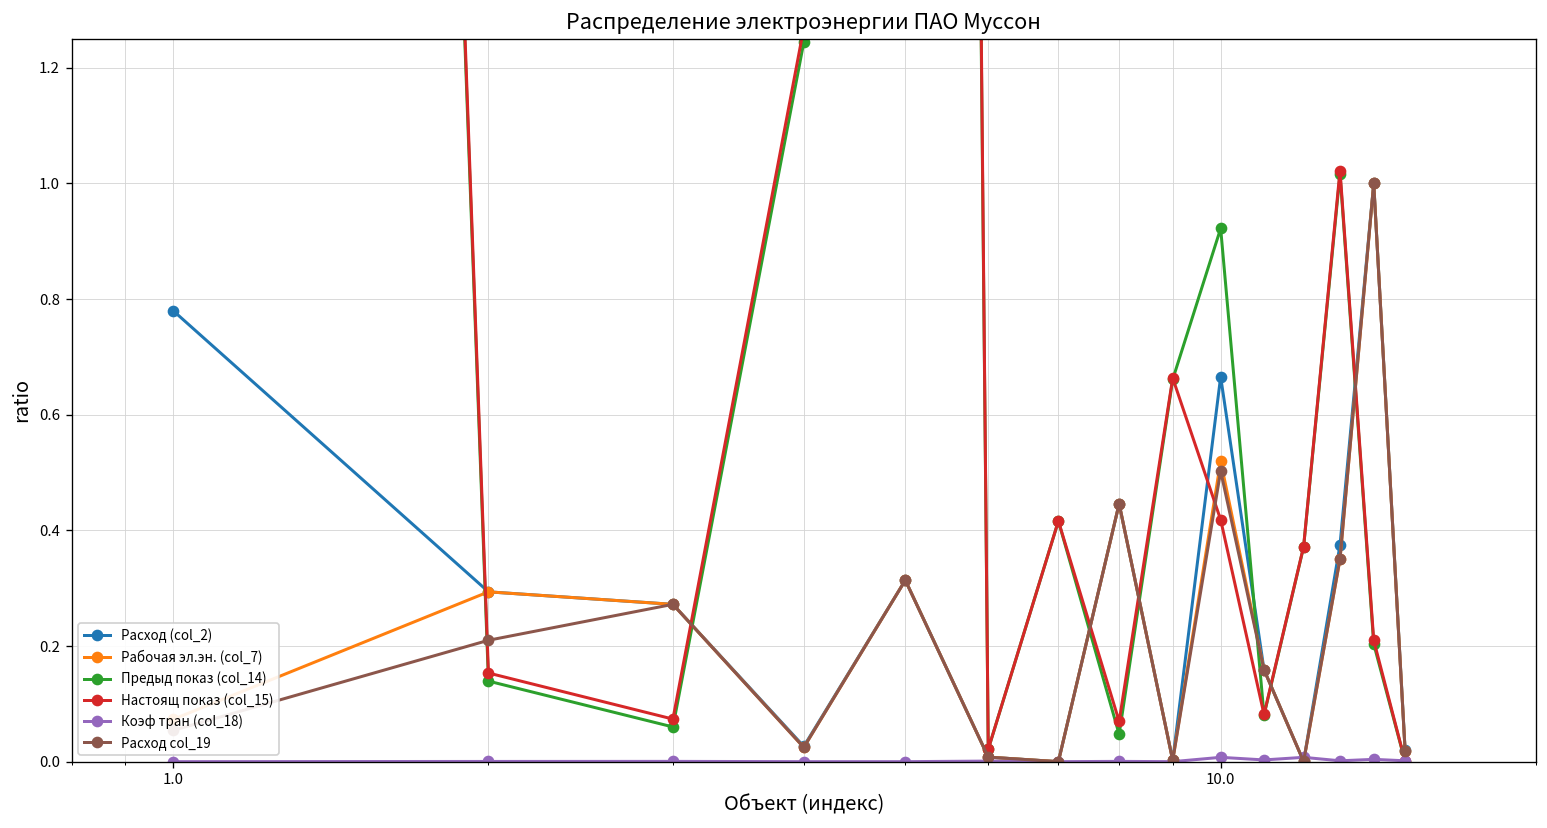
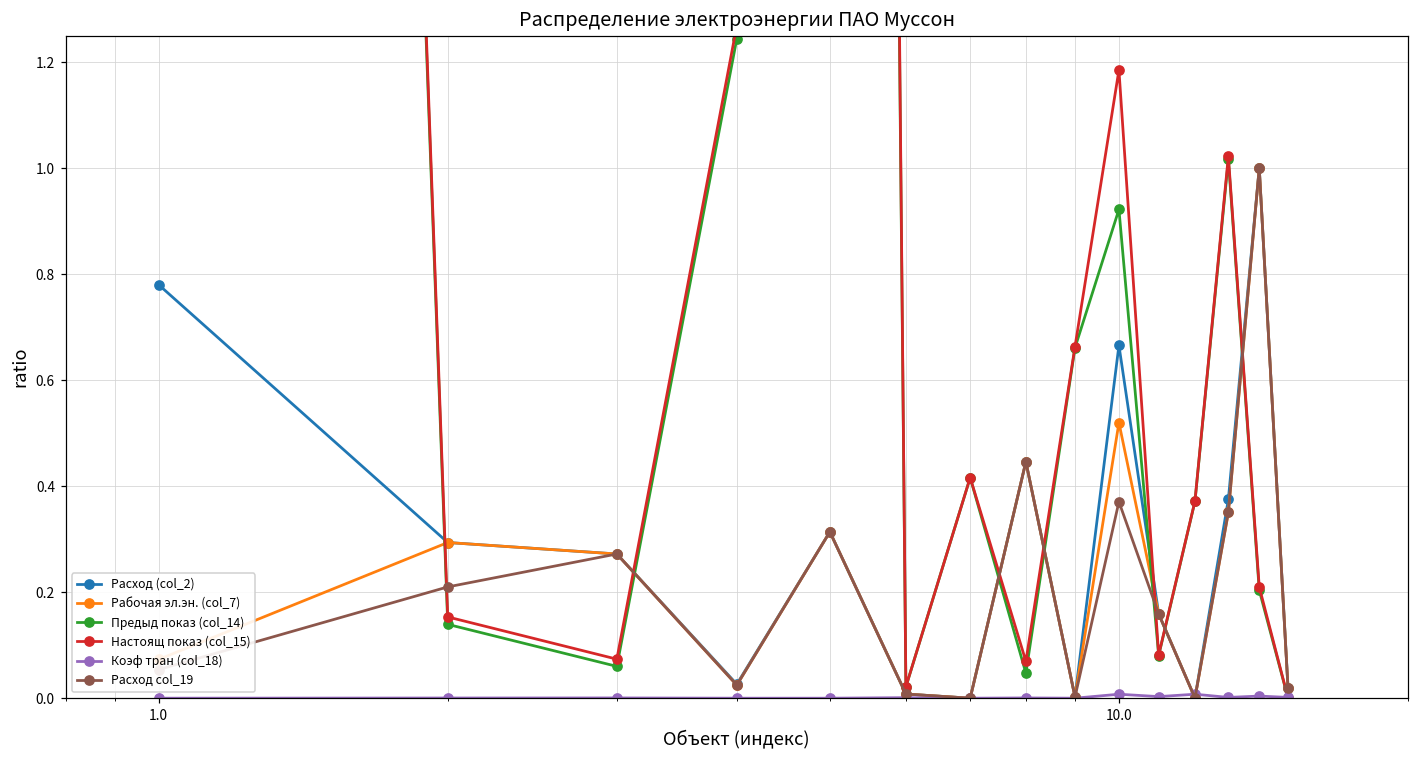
Настоящ показ (col_15), 10.0: 0.42 -> 1.19
Расход col_19, 10.0: 0.50 -> 0.37
